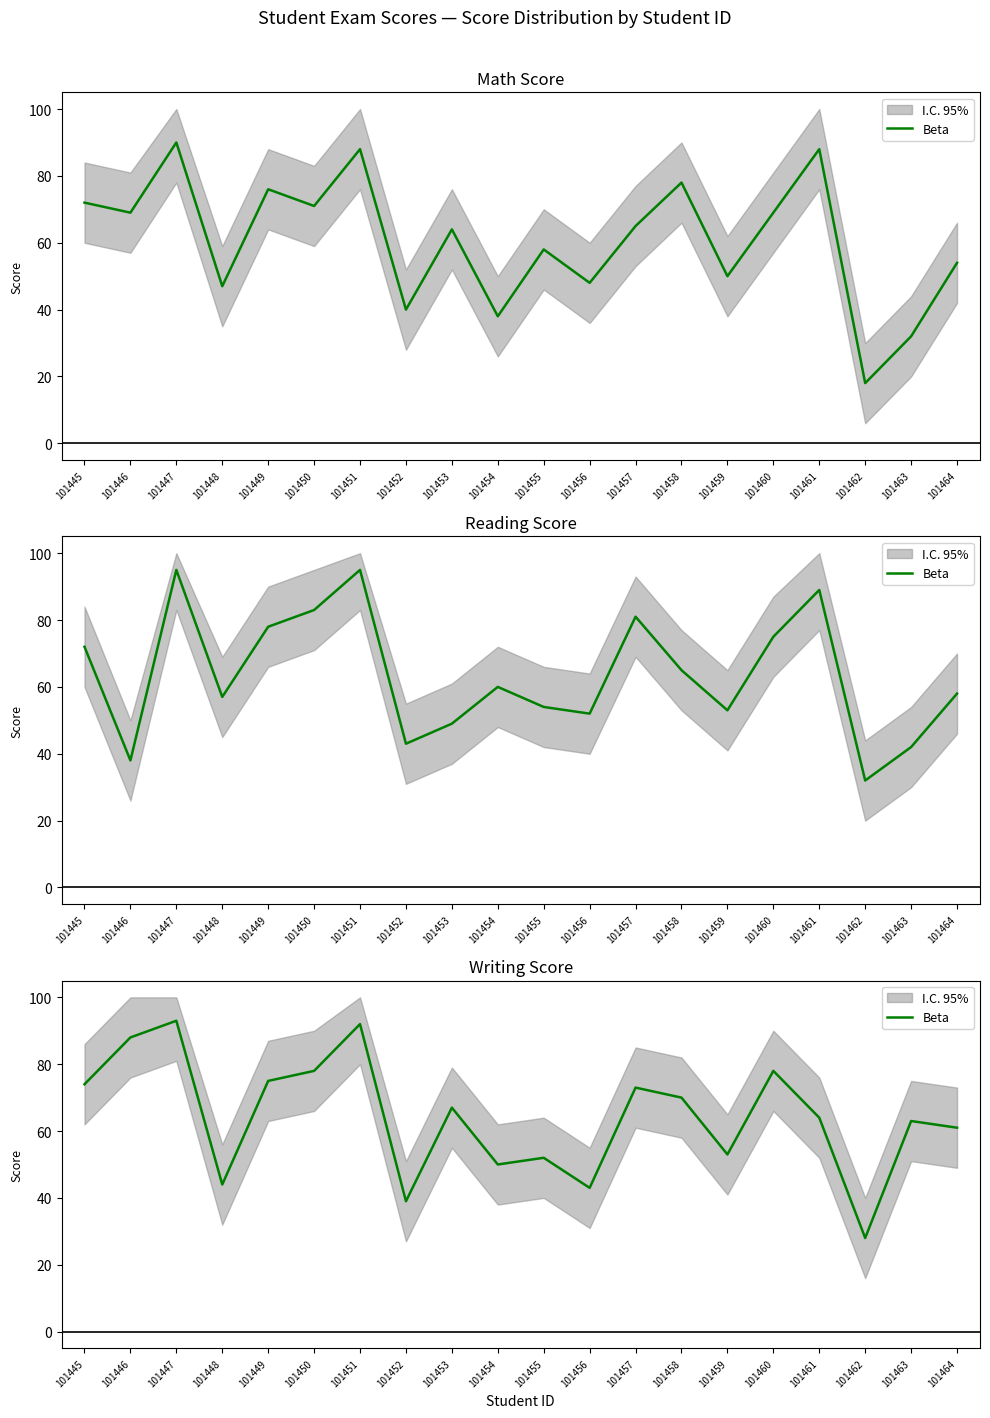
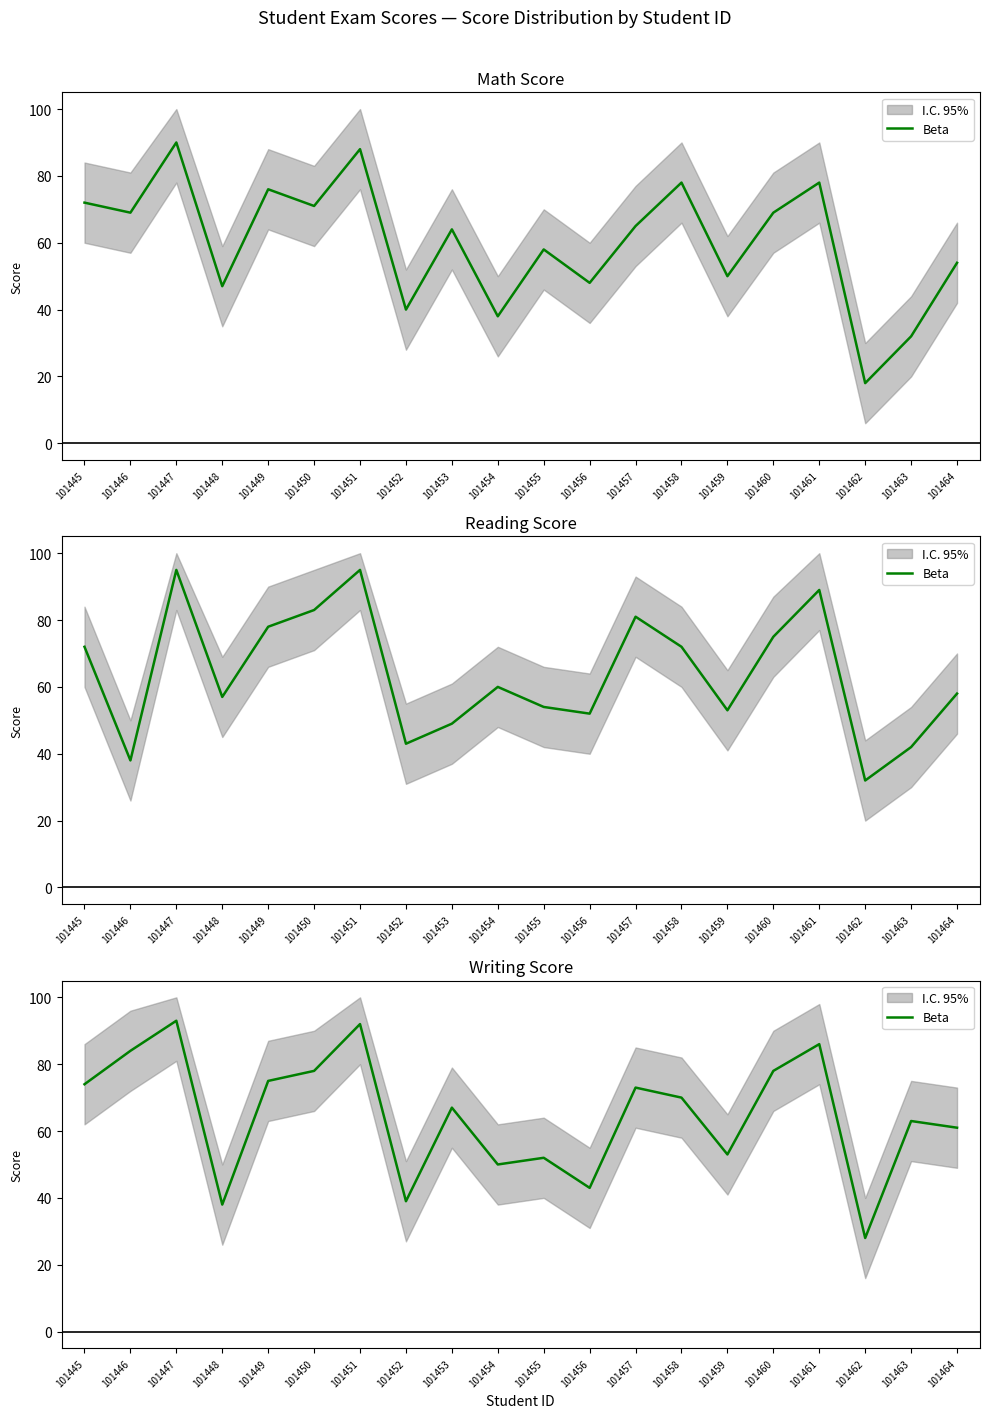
Math Score, Beta, 101461: 88 -> 78
Reading Score, Beta, 101458: 65 -> 72
Writing Score, Beta, 101446: 88 -> 84
Writing Score, Beta, 101448: 44 -> 38
Writing Score, Beta, 101461: 64 -> 86
